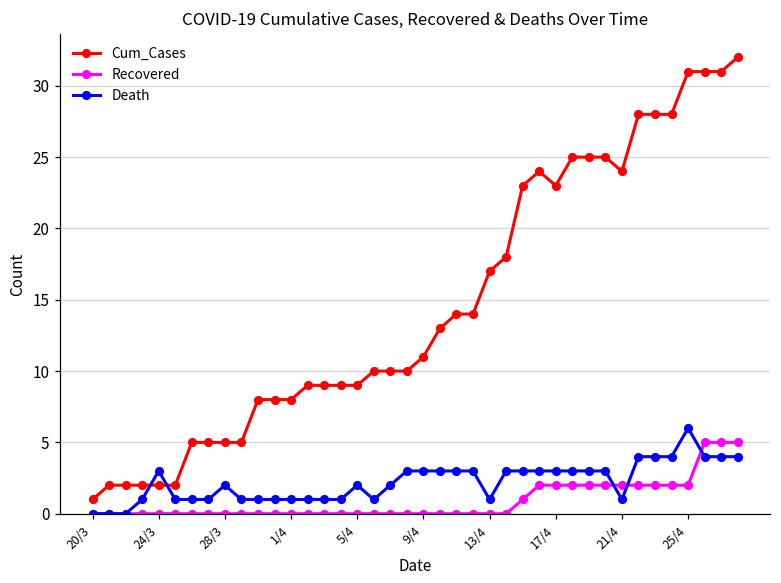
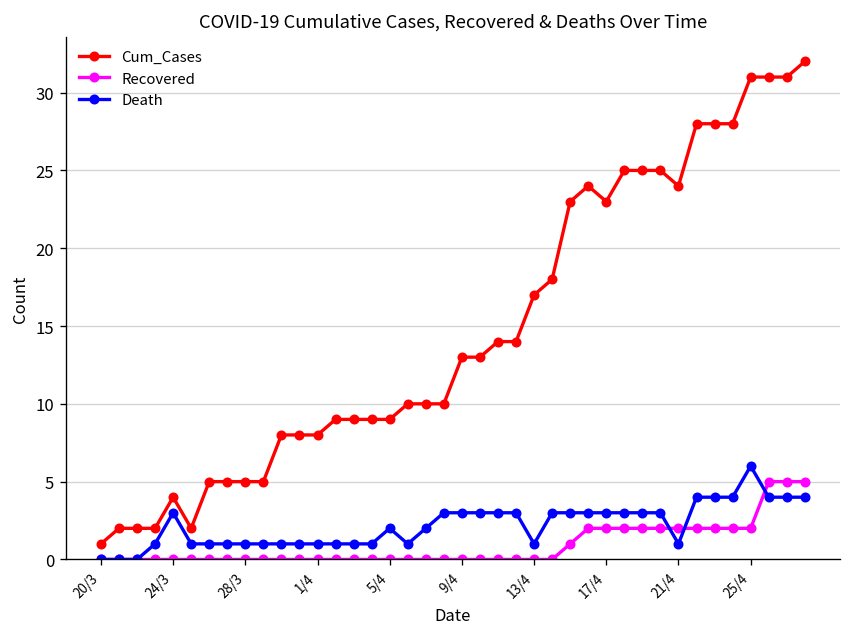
Cum_Cases, 24/3: 2 -> 4
Death, 28/3: 2 -> 1
Cum_Cases, 9/4: 11 -> 13
